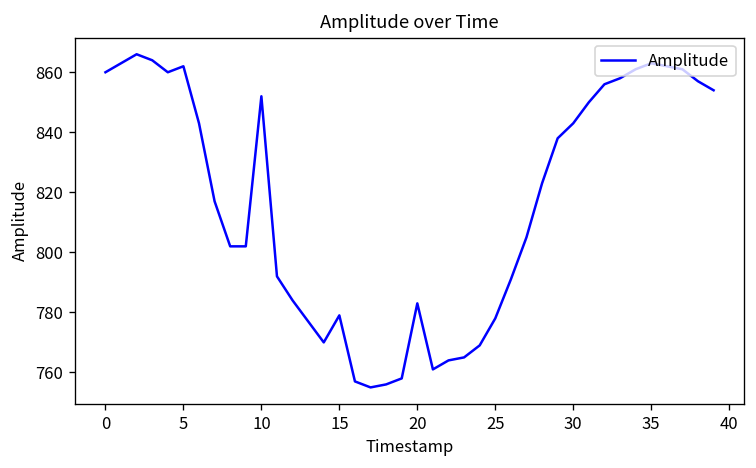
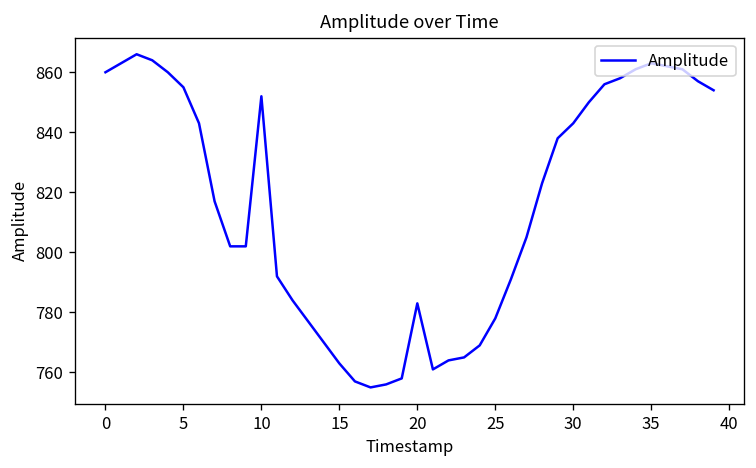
5: 862 -> 855
15: 779 -> 763
